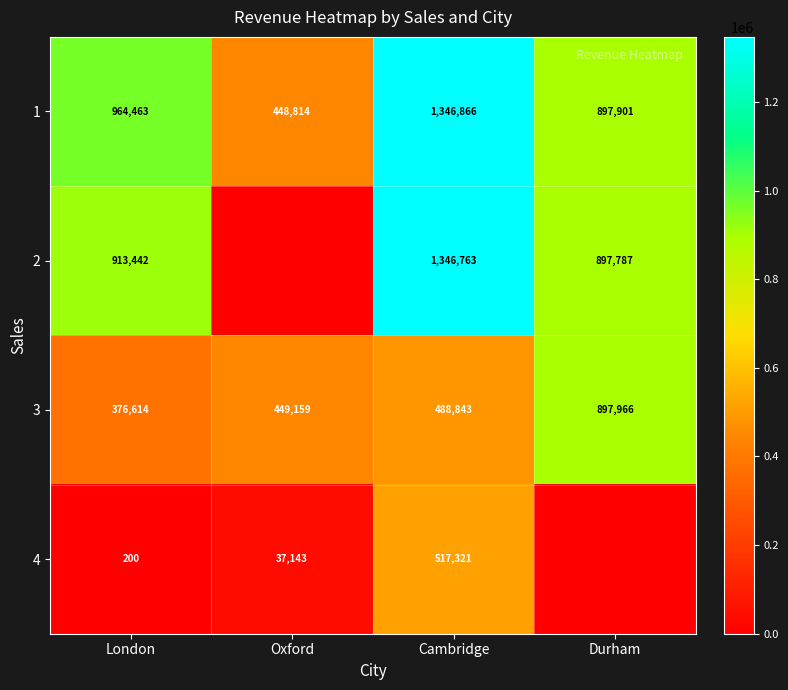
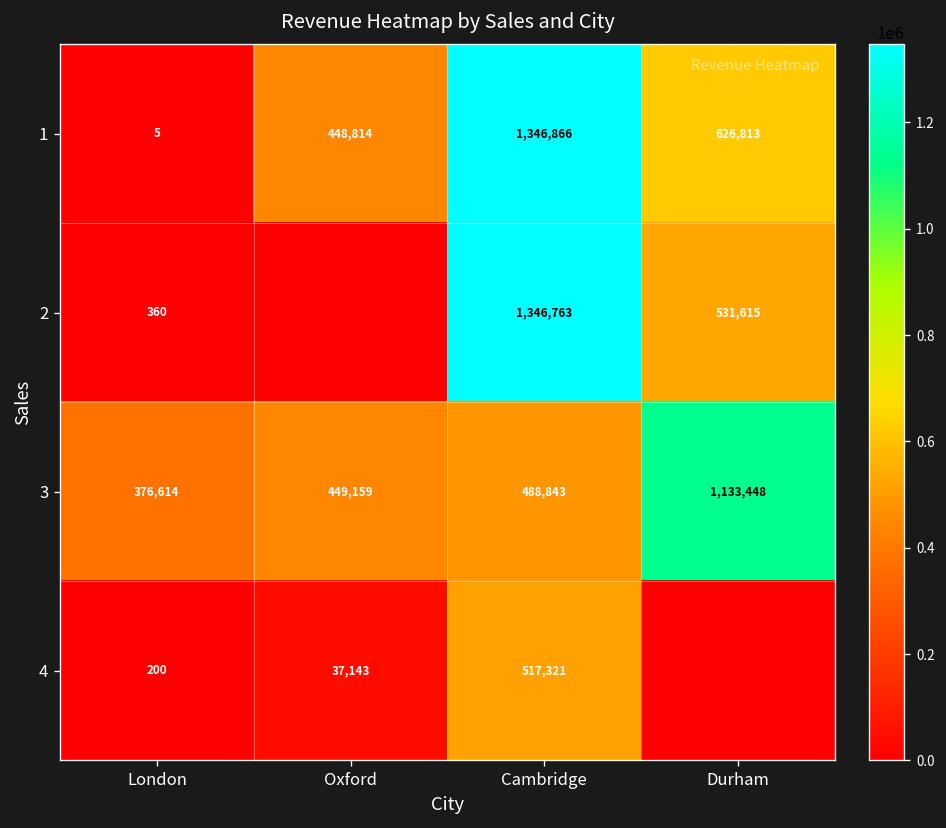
1, London: 964,463 -> 5
1, Durham: 897,901 -> 626,813
2, London: 913,442 -> 360
2, Durham: 897,787 -> 531,615
3, Durham: 897,966 -> 1,133,448
